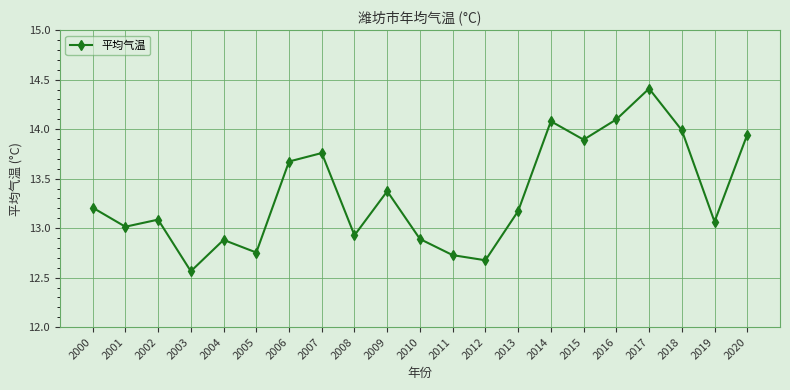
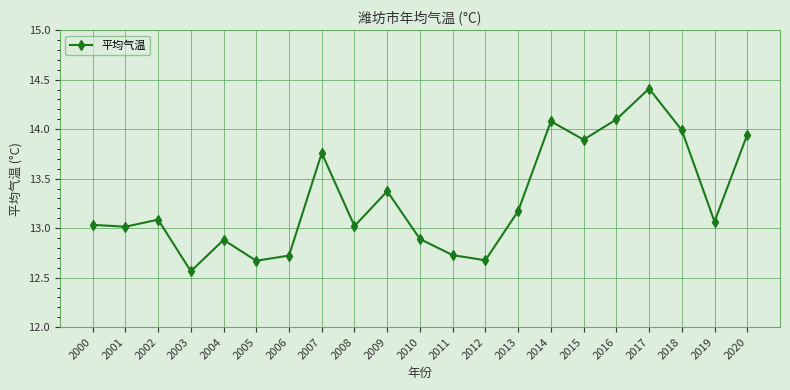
2000: 13.2 -> 13.0
2005: 12.8 -> 12.7
2006: 13.7 -> 12.7
2008: 12.9 -> 13.0
